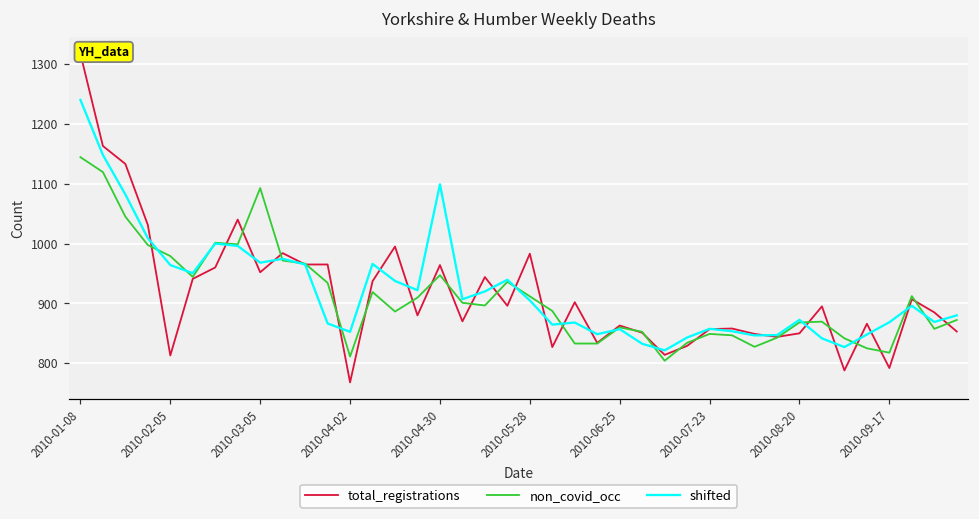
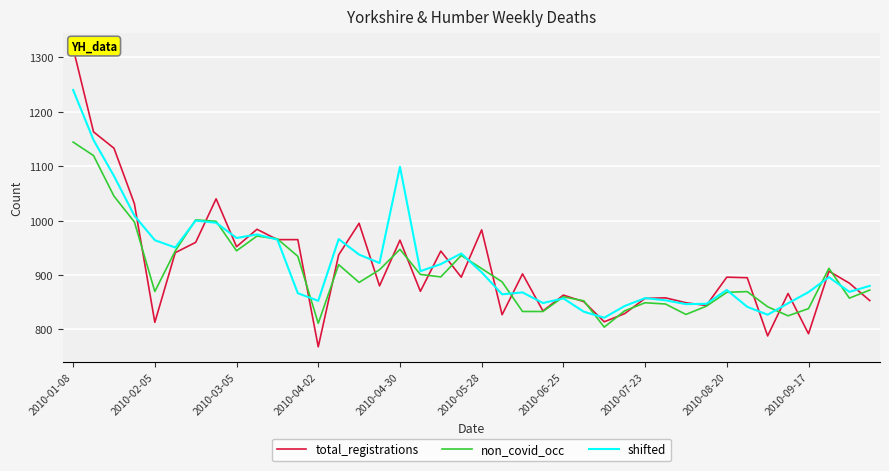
non_covid_occ, 2010-02-05: 980 -> 870
non_covid_occ, 2010-03-05: 1090 -> 940
total_registrations, 2010-08-20: 850 -> 900
non_covid_occ, 2010-09-17: 820 -> 840
